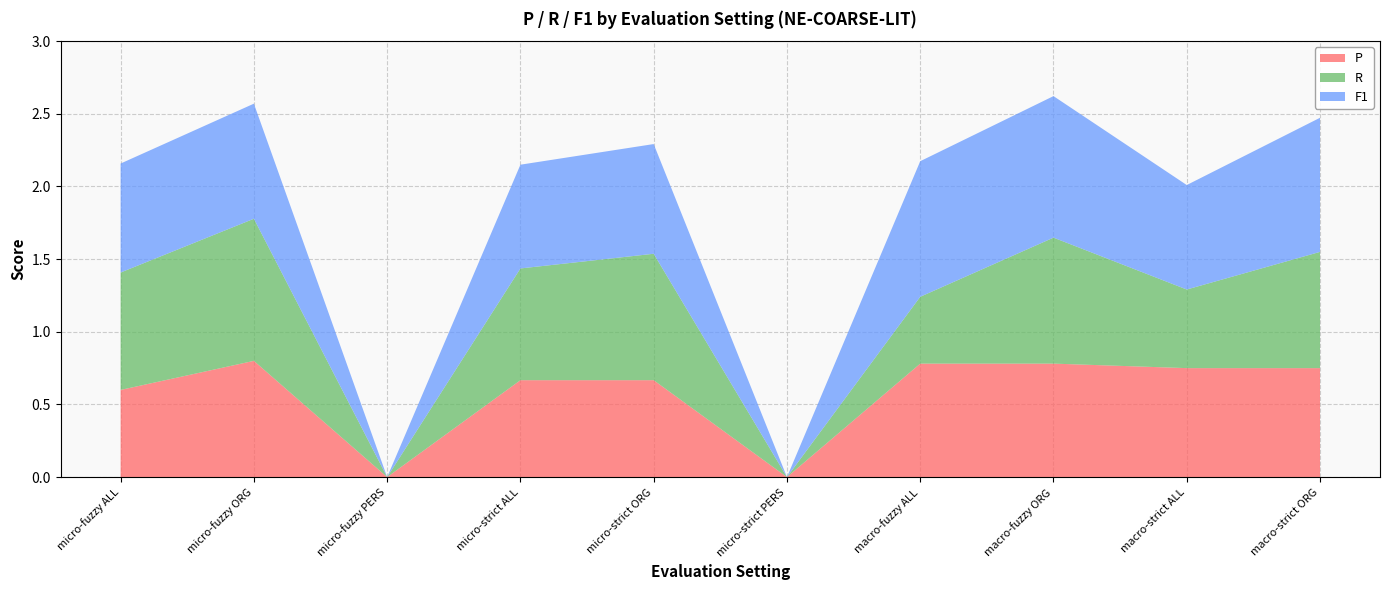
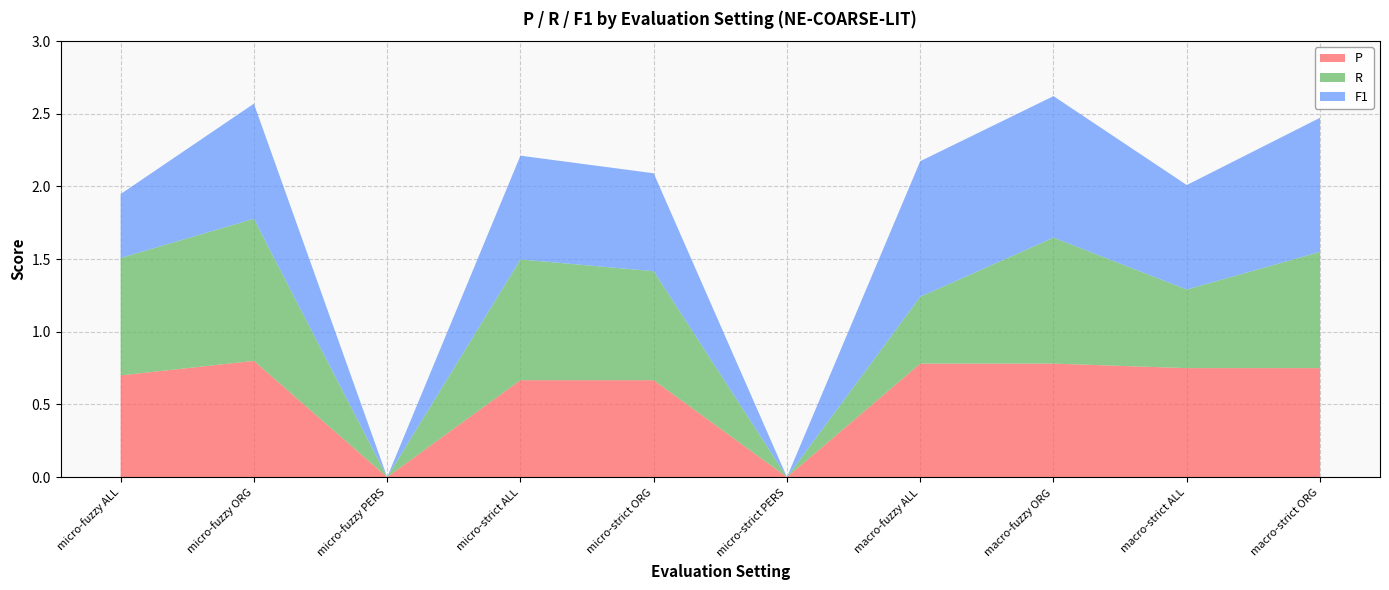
P, micro-fuzzy ALL: 0.6 -> 0.7
F1, micro-fuzzy ALL: 0.75 -> 0.44
R, micro-strict ALL: 0.77 -> 0.83
R, micro-strict ORG: 0.87 -> 0.75
F1, micro-strict ORG: 0.75 -> 0.67
